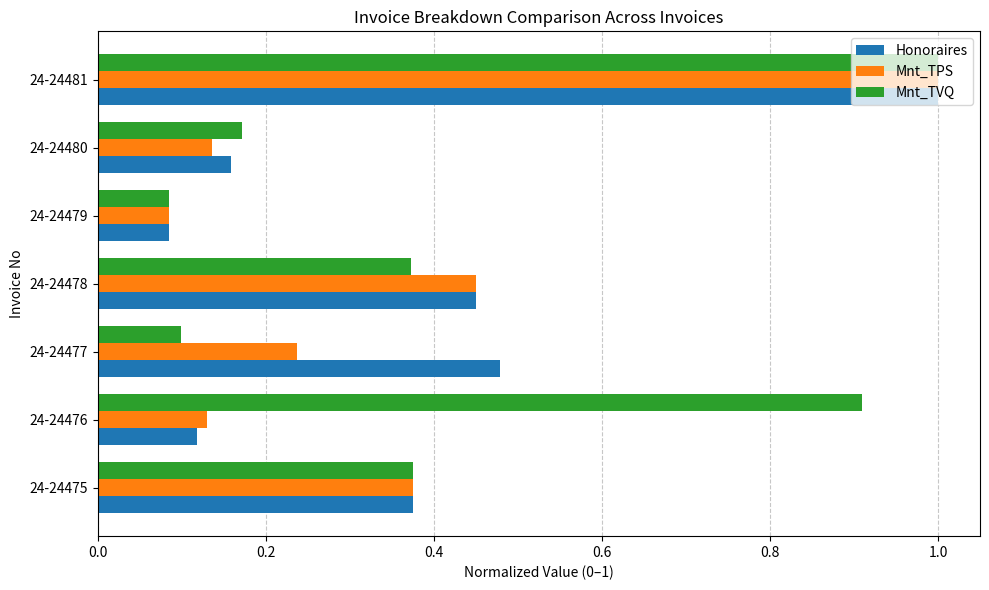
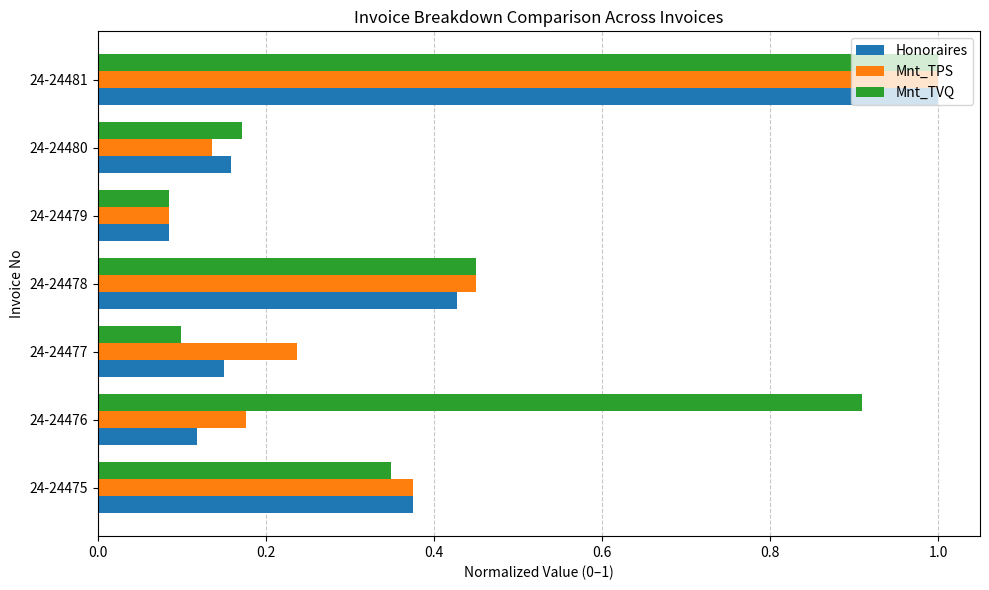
Mnt_TVQ, 24-24478: 0.37 -> 0.45
Honoraires, 24-24478: 0.45 -> 0.43
Honoraires, 24-24477: 0.48 -> 0.15
Mnt_TPS, 24-24476: 0.13 -> 0.18
Mnt_TVQ, 24-24475: 0.38 -> 0.35
